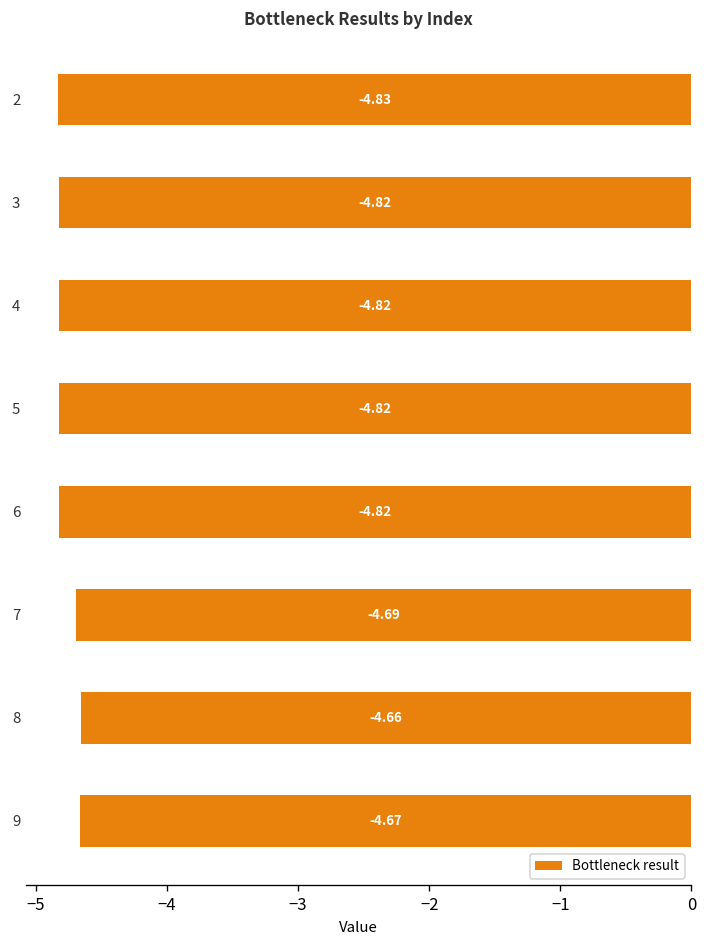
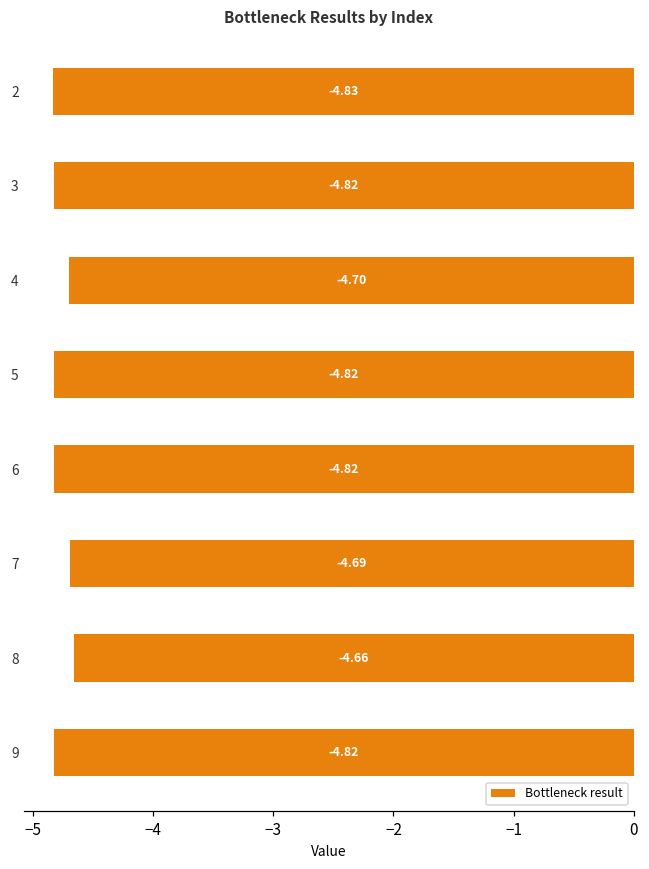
4: -4.82 -> -4.70
9: -4.67 -> -4.82
